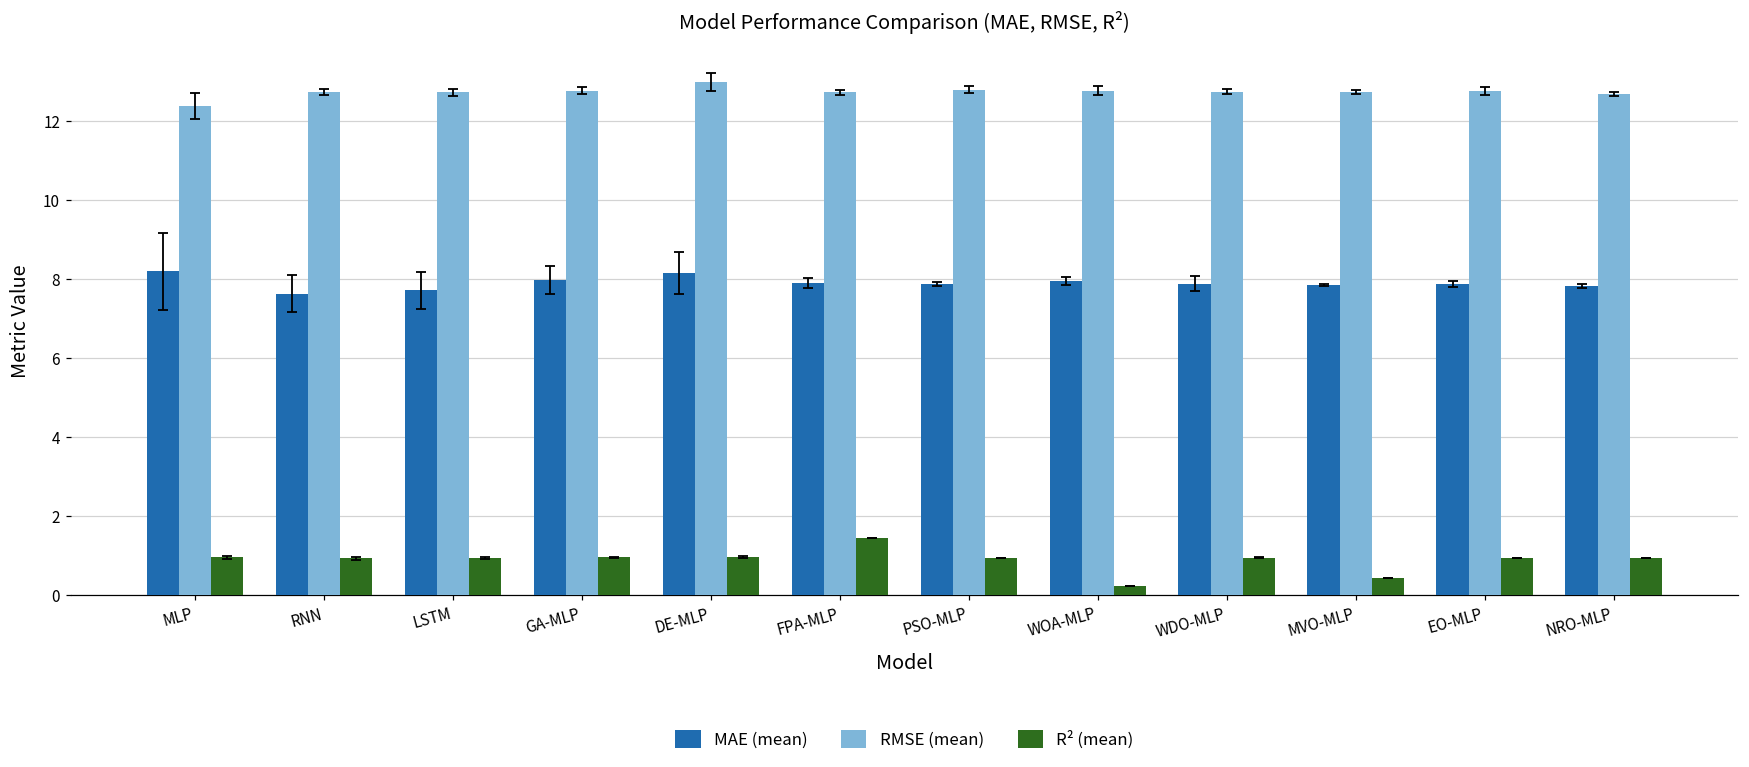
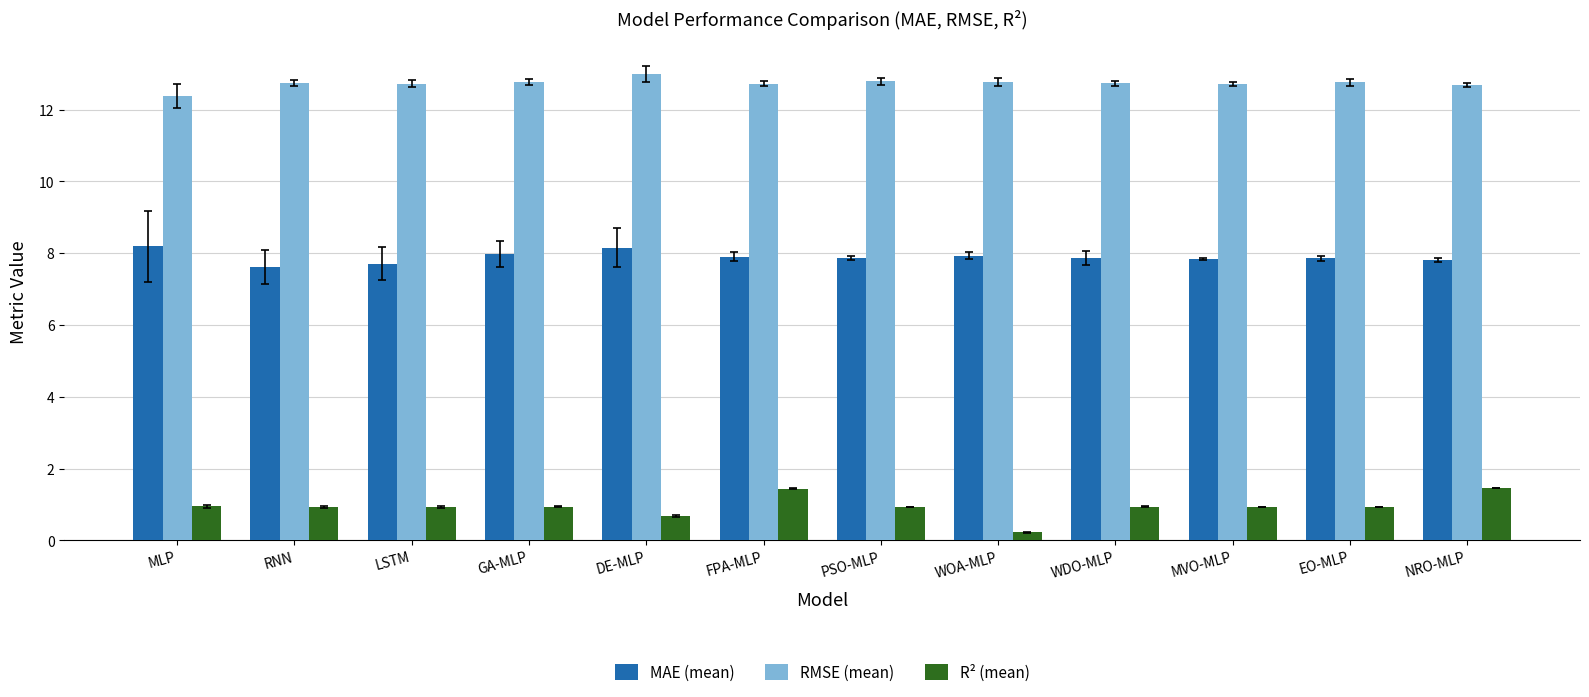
R² (mean), DE-MLP: 0.9 -> 0.7
R² (mean), MVO-MLP: 0.4 -> 0.9
R² (mean), NRO-MLP: 0.9 -> 1.5
